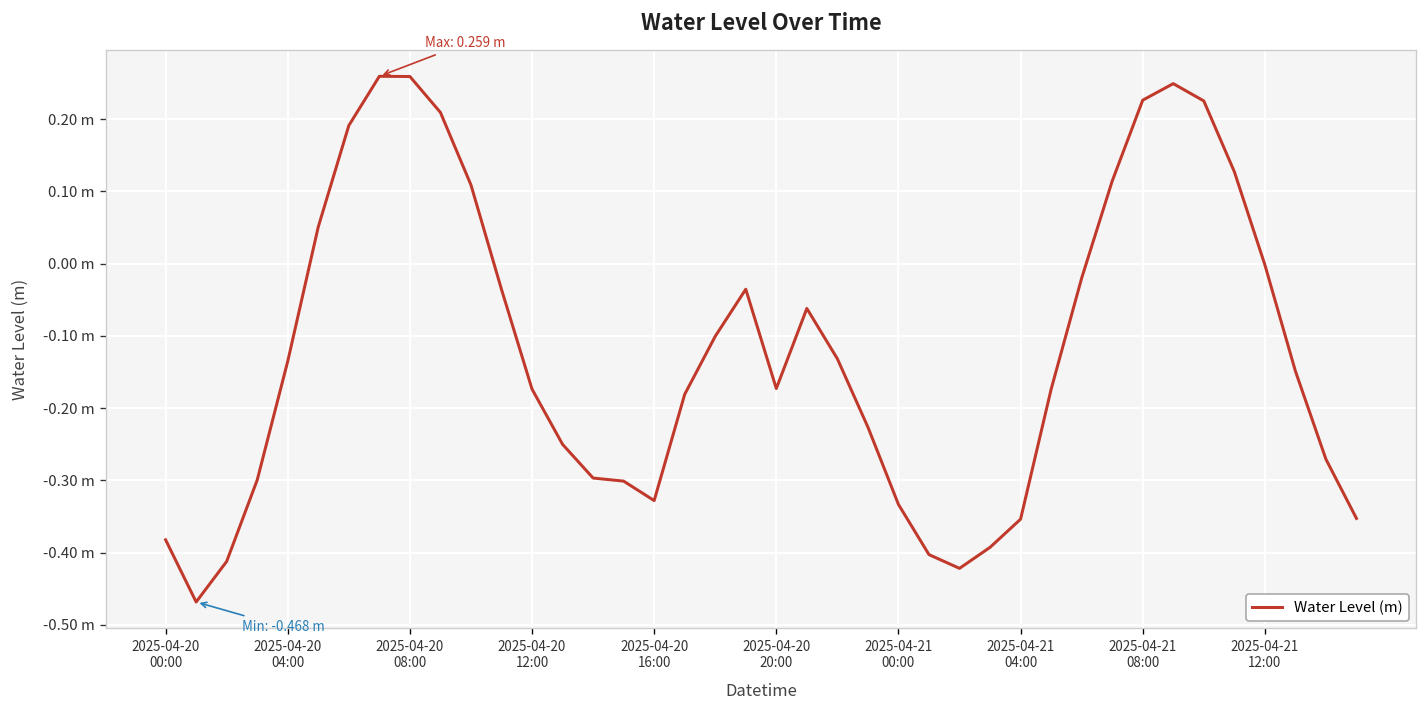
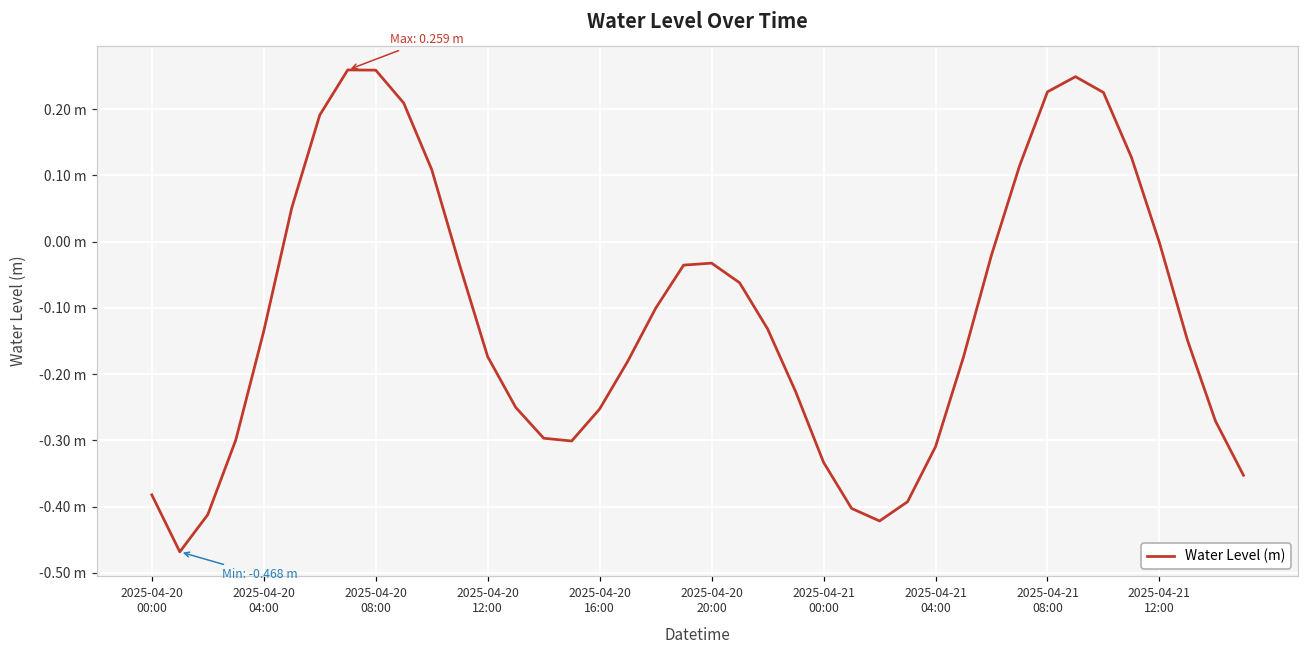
2025-04-20 16:00: -0.33 m -> -0.25 m
2025-04-20 20:00: -0.17 m -> -0.03 m
2025-04-21 04:00: -0.35 m -> -0.31 m
